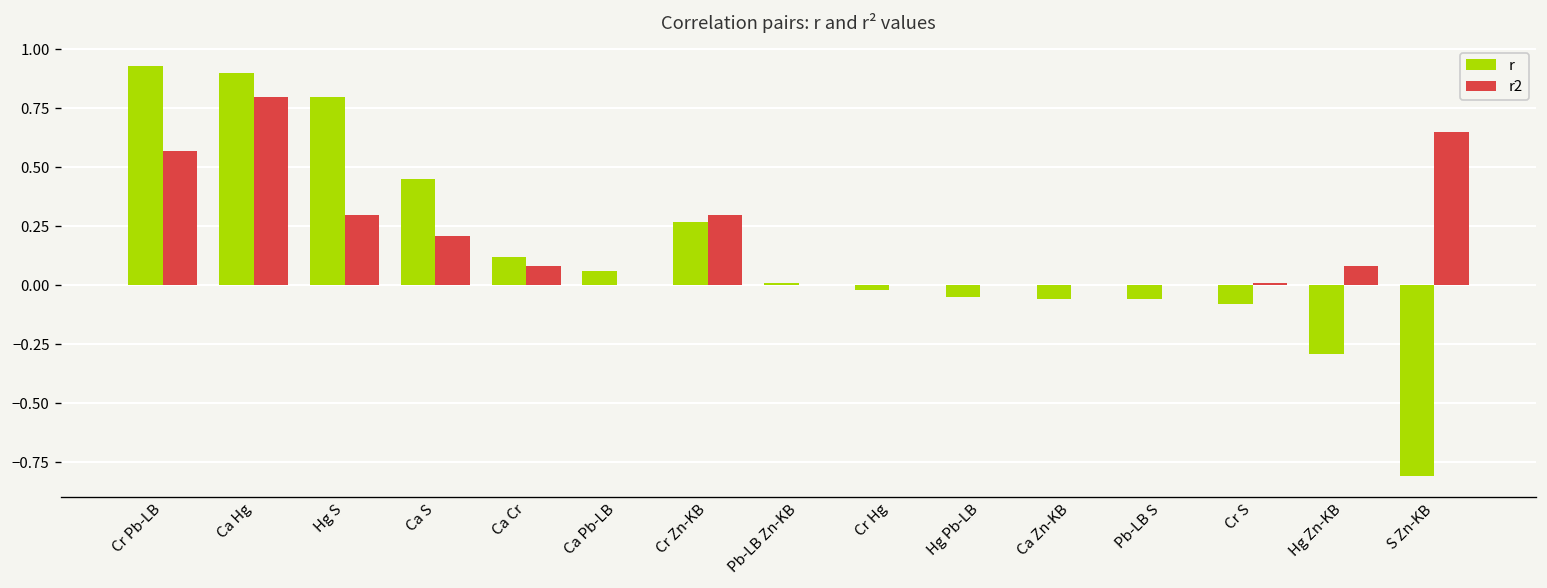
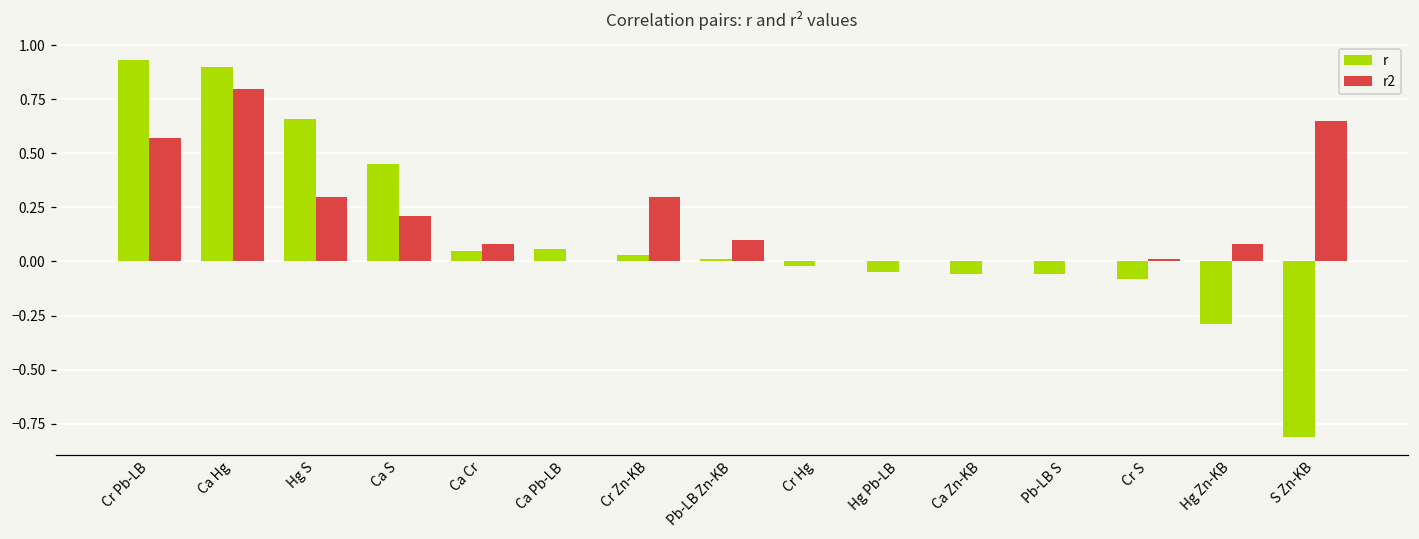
r, Hg S: 0.80 -> 0.66
r, Ca Cr: 0.12 -> 0.05
r, Cr Zn-KB: 0.27 -> 0.03
r2, Pb-LB Zn-KB: 0.0 -> 0.1
